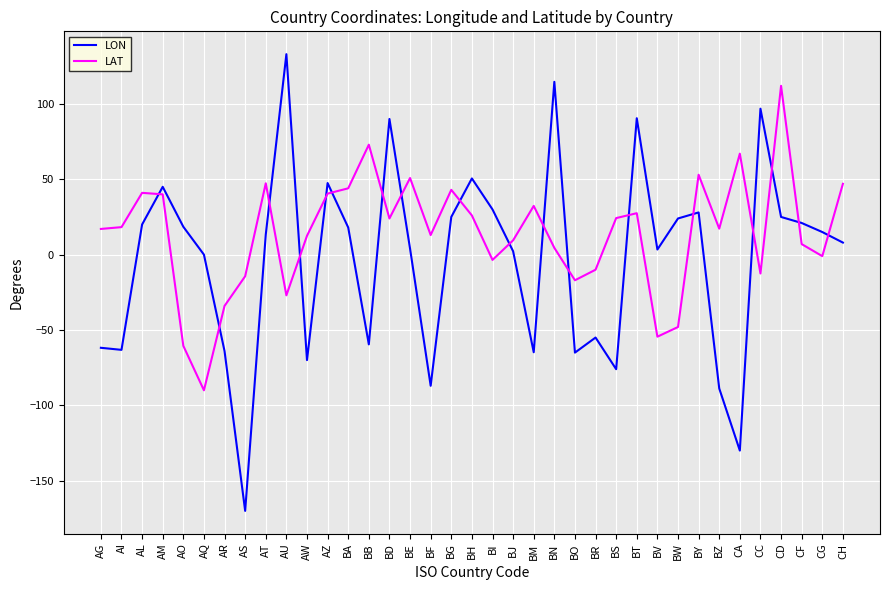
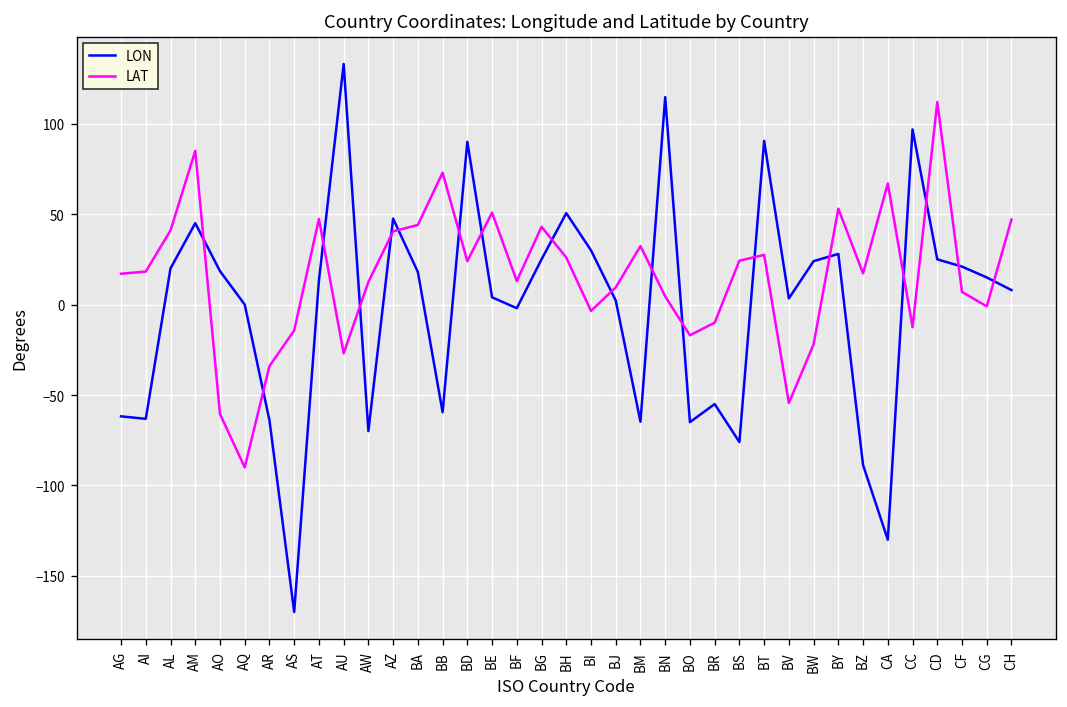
LAT, AM: 40 -> 85
LON, BF: -87 -> -2
LAT, BW: -48 -> -22
